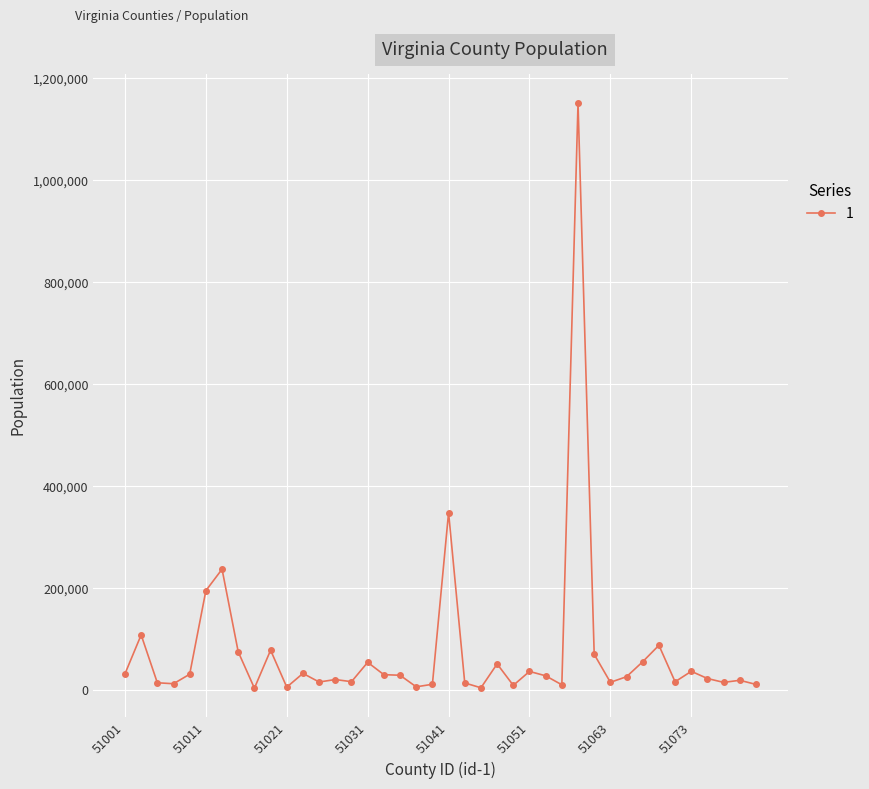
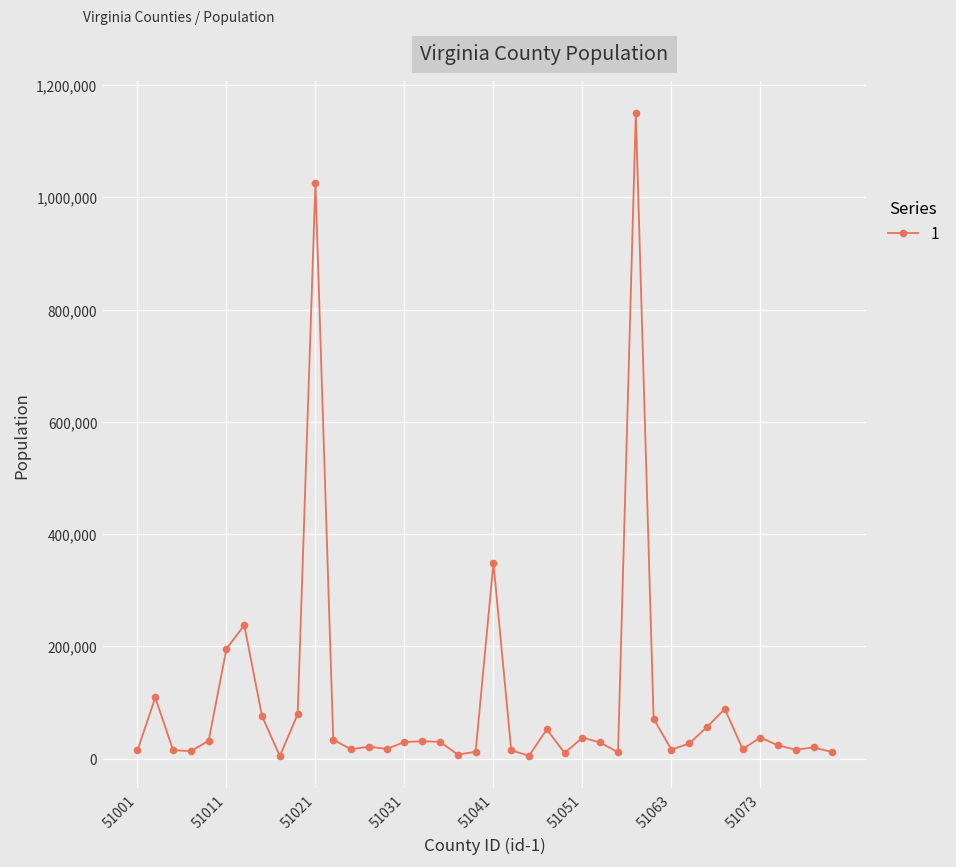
51001: 30,000 -> 10,000
51021: 10,000 -> 1,030,000
51031: 50,000 -> 30,000
